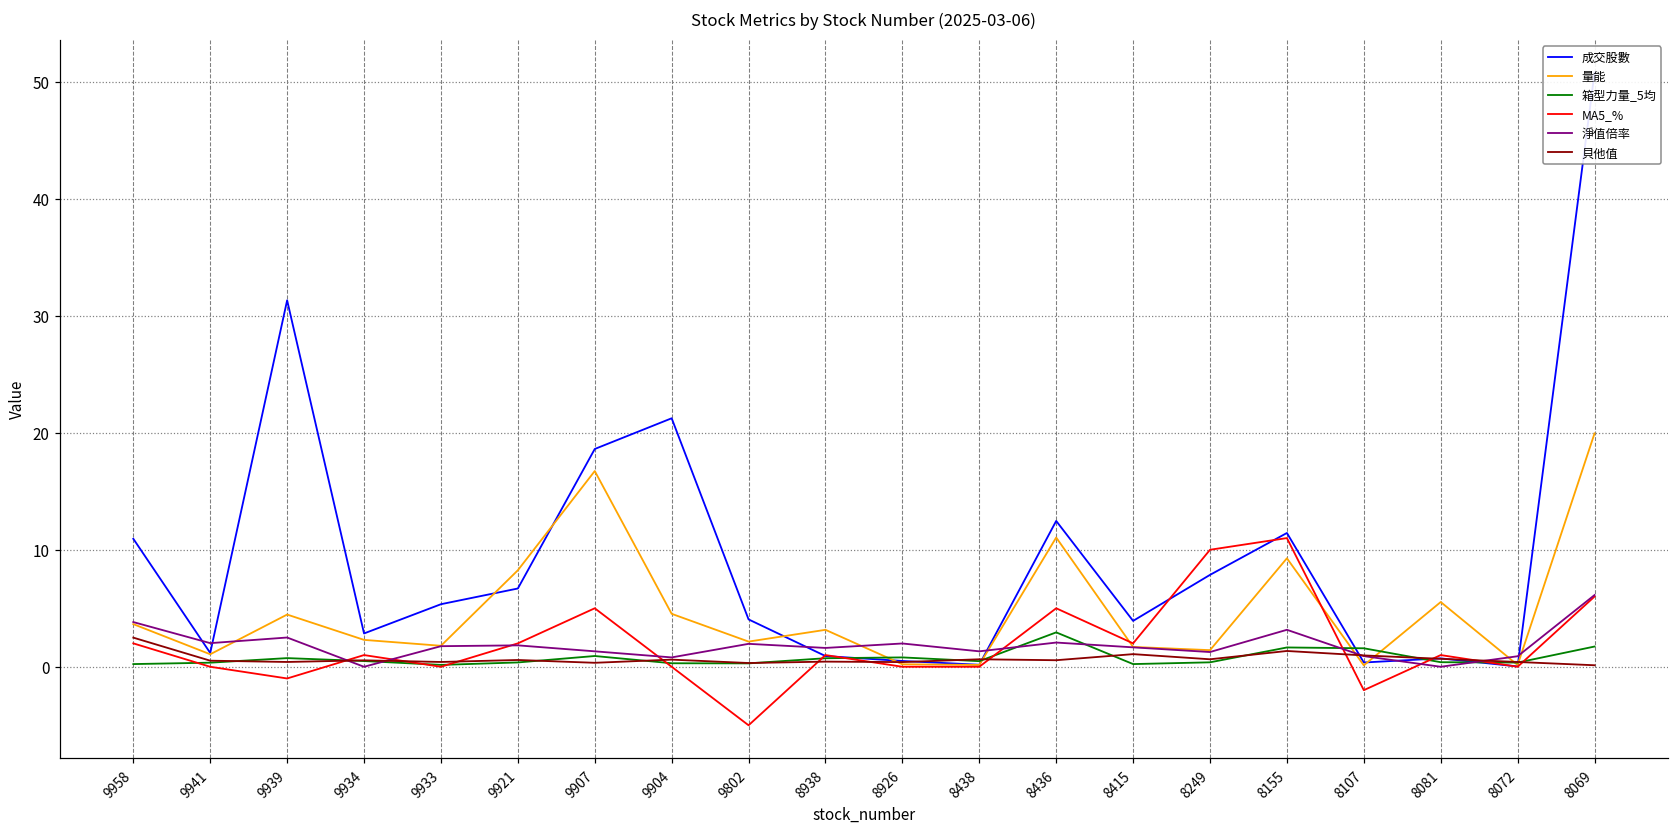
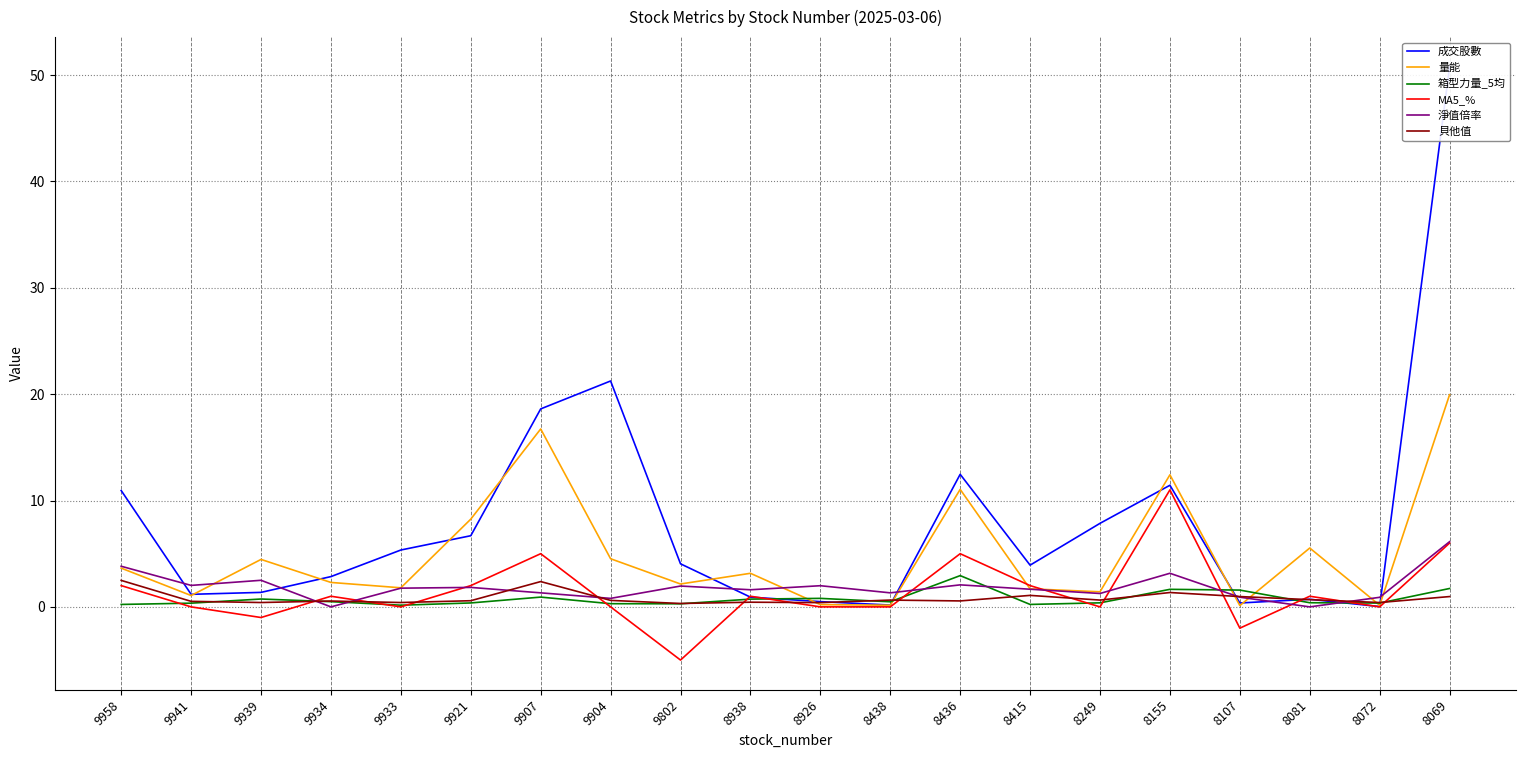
成交股數, 9939: 31.3 -> 1.4
貝他值, 9907: 0.3 -> 2.4
MA5_%, 8249: 10.0 -> 0.0
量能, 8155: 9.3 -> 12.4
貝他值, 8069: 0.1 -> 1.0
